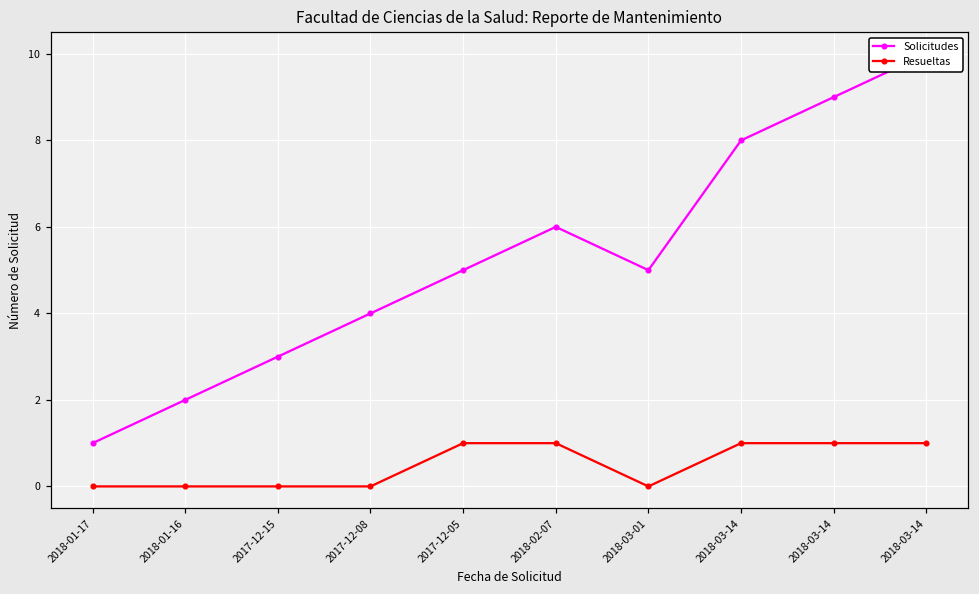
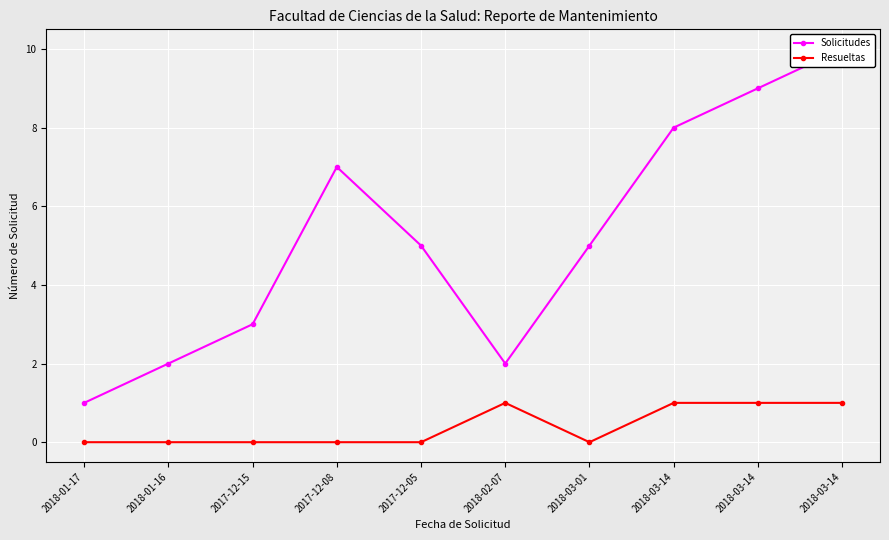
Solicitudes, 2017-12-08: 4 -> 7
Resueltas, 2017-12-05: 1 -> 0
Solicitudes, 2018-02-07: 6 -> 2
